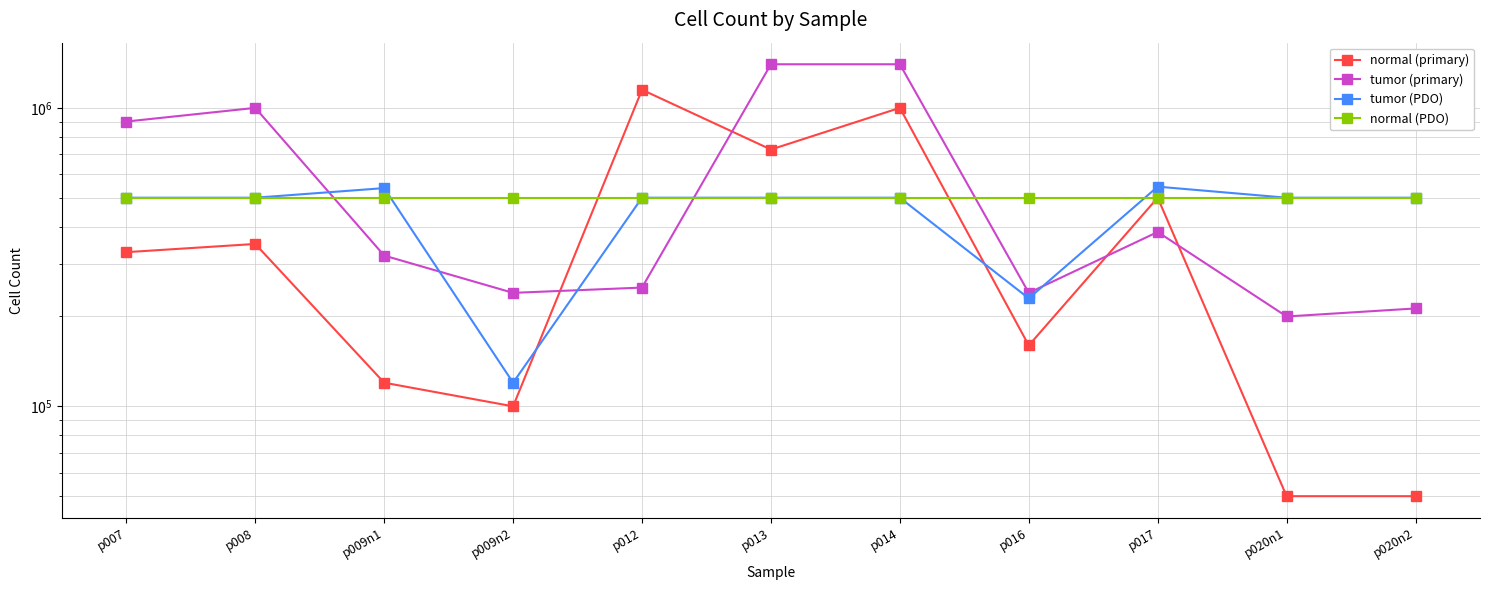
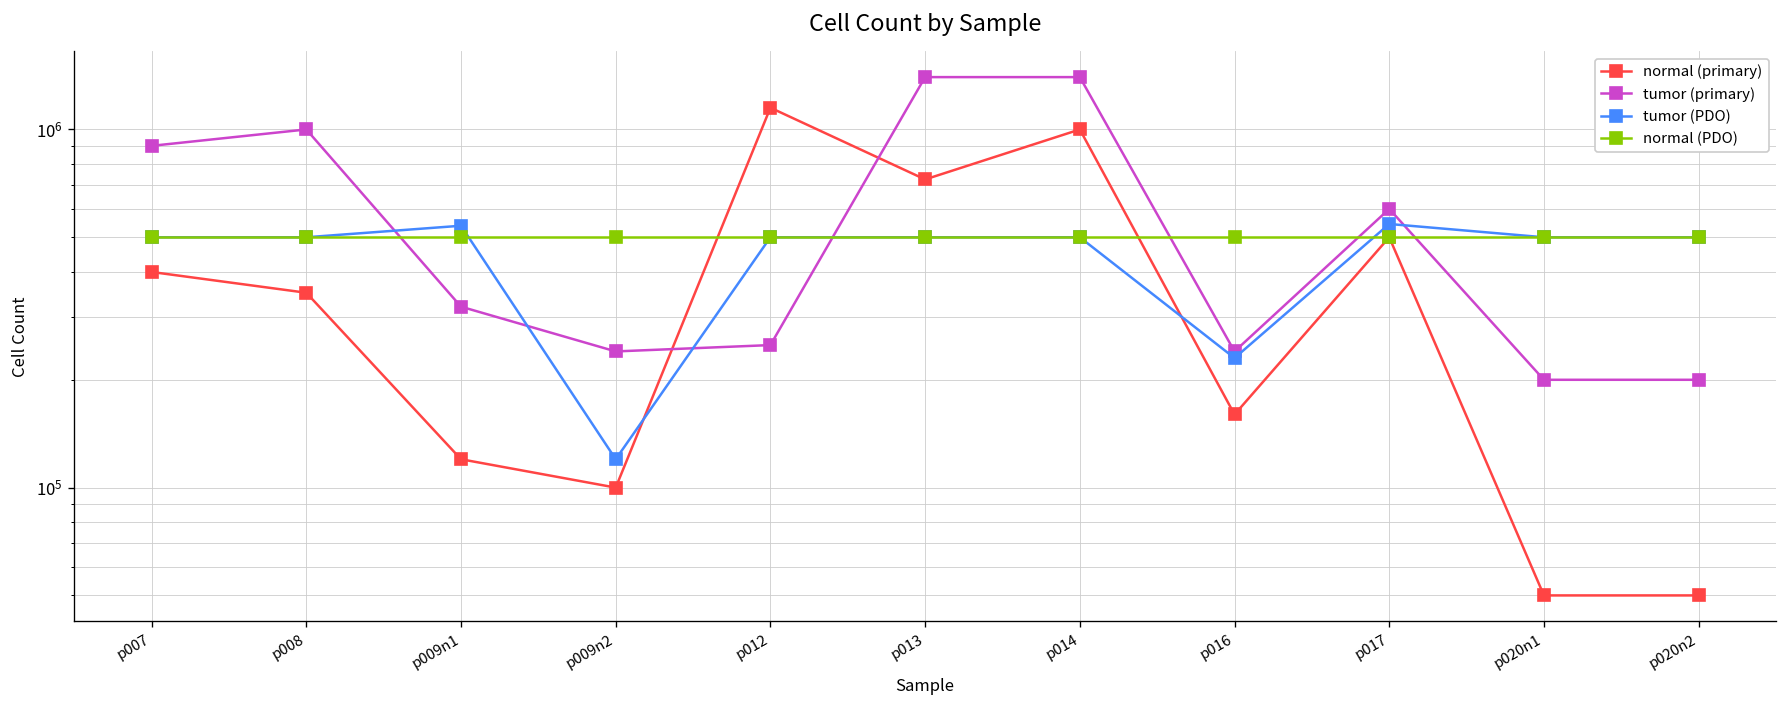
normal (primary), p007: 330000 -> 400000
tumor (primary), p017: 380000 -> 600000
tumor (primary), p020n2: 210000 -> 200000
